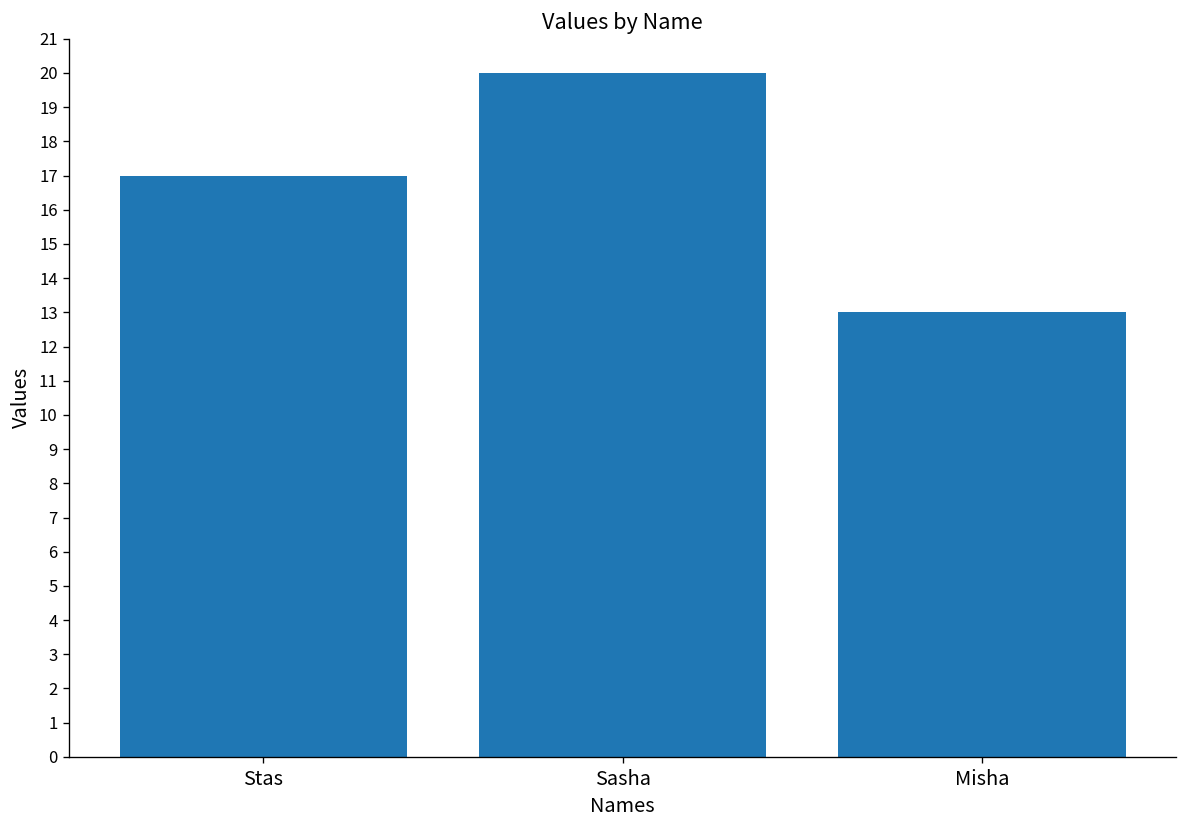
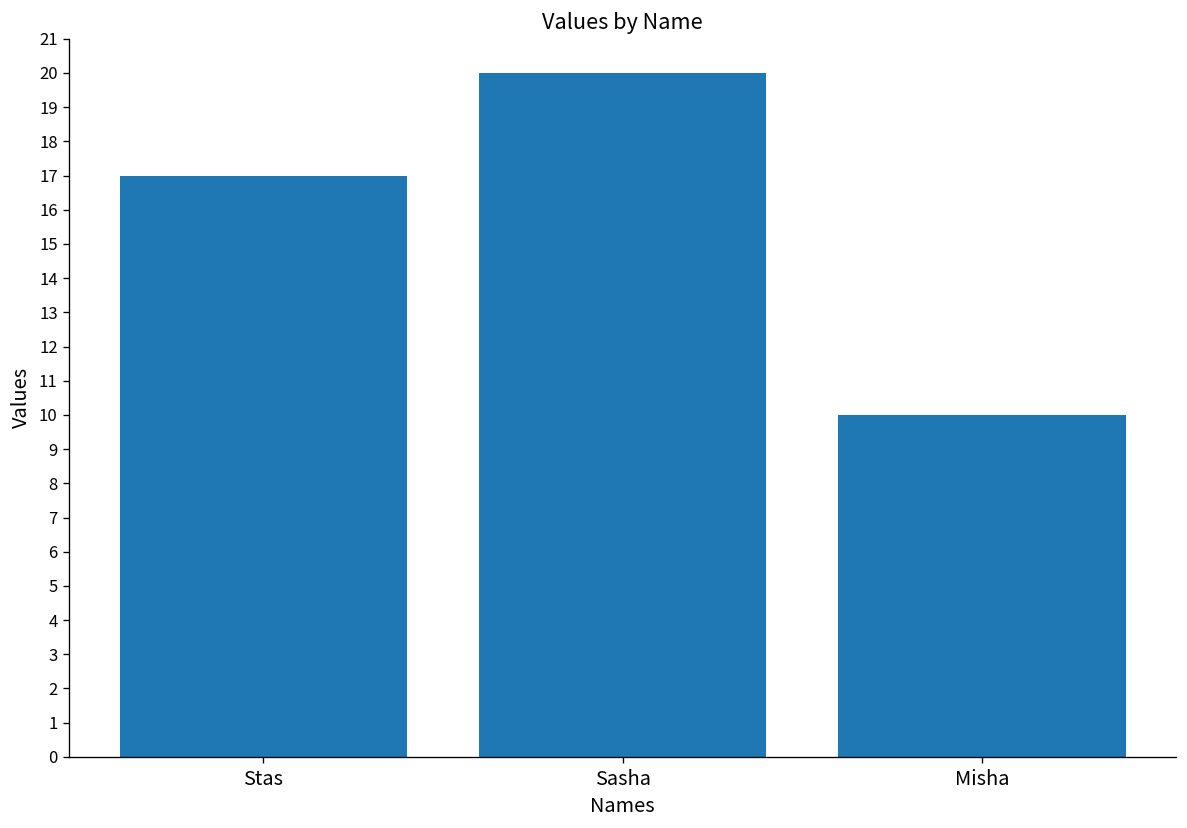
Misha: 13 -> 10
